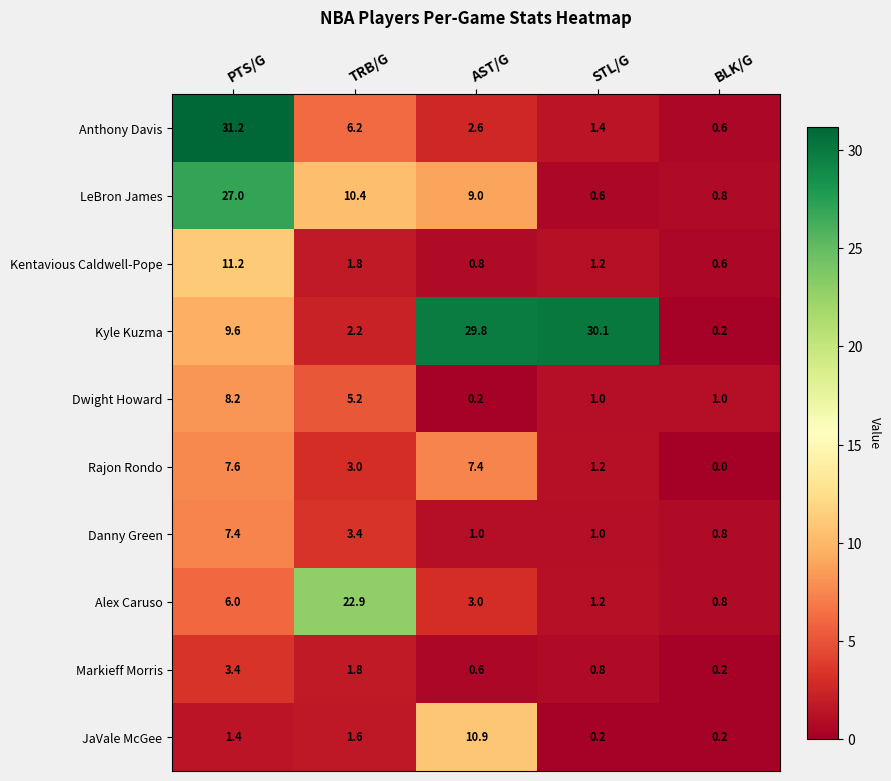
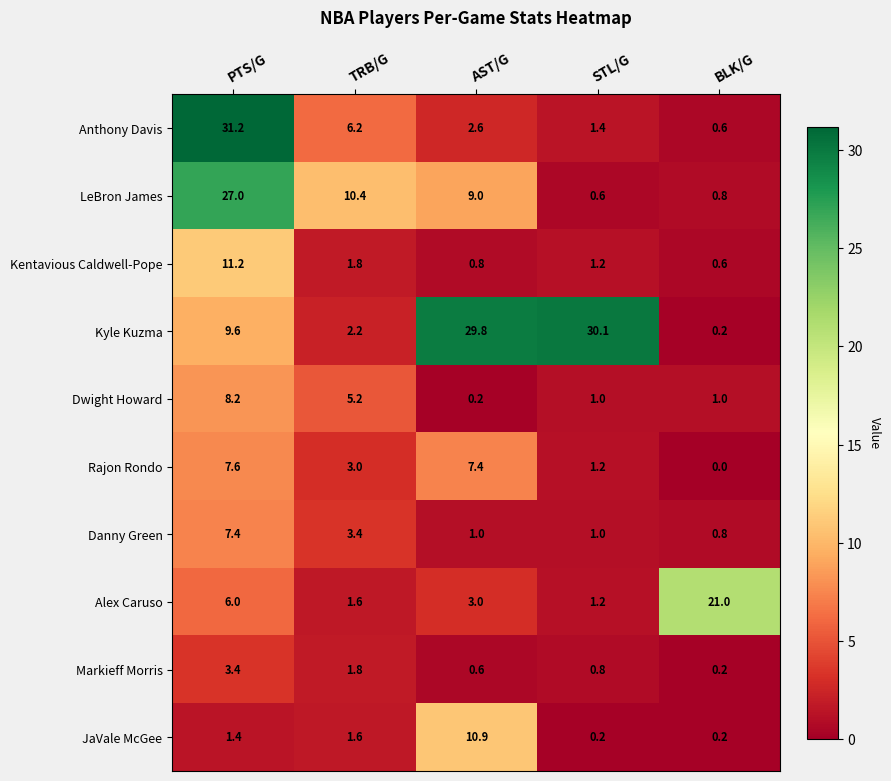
Alex Caruso, TRB/G: 22.9 -> 1.6
Alex Caruso, BLK/G: 0.8 -> 21.0
